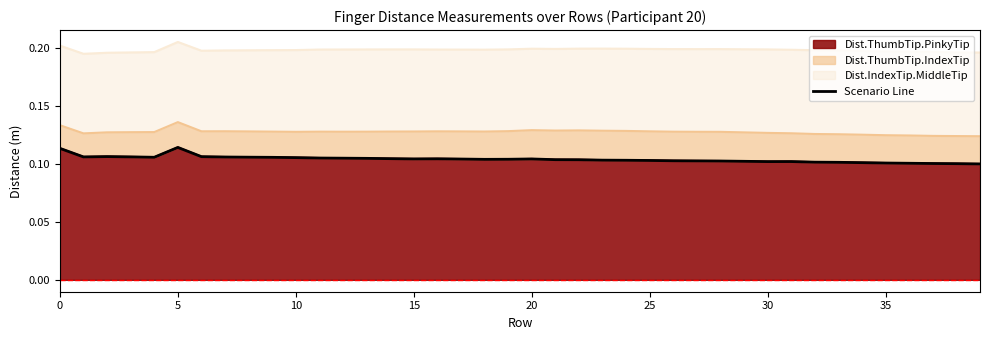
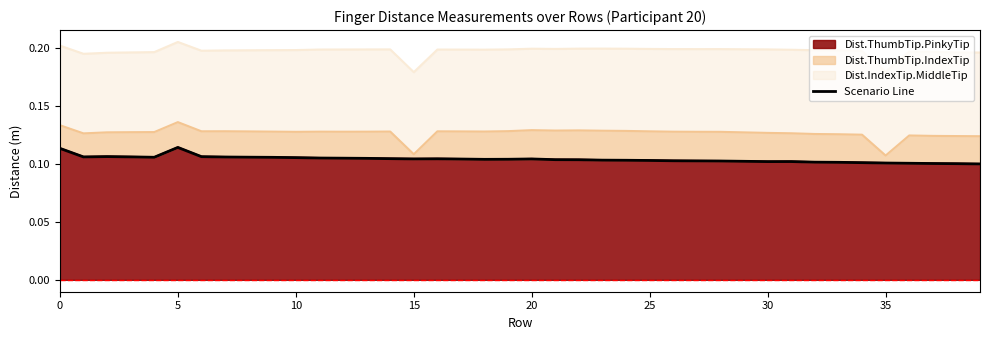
Dist.ThumbTip.IndexTip, 15: 0.024 -> 0.004
Dist.ThumbTip.IndexTip, 35: 0.024 -> 0.006
